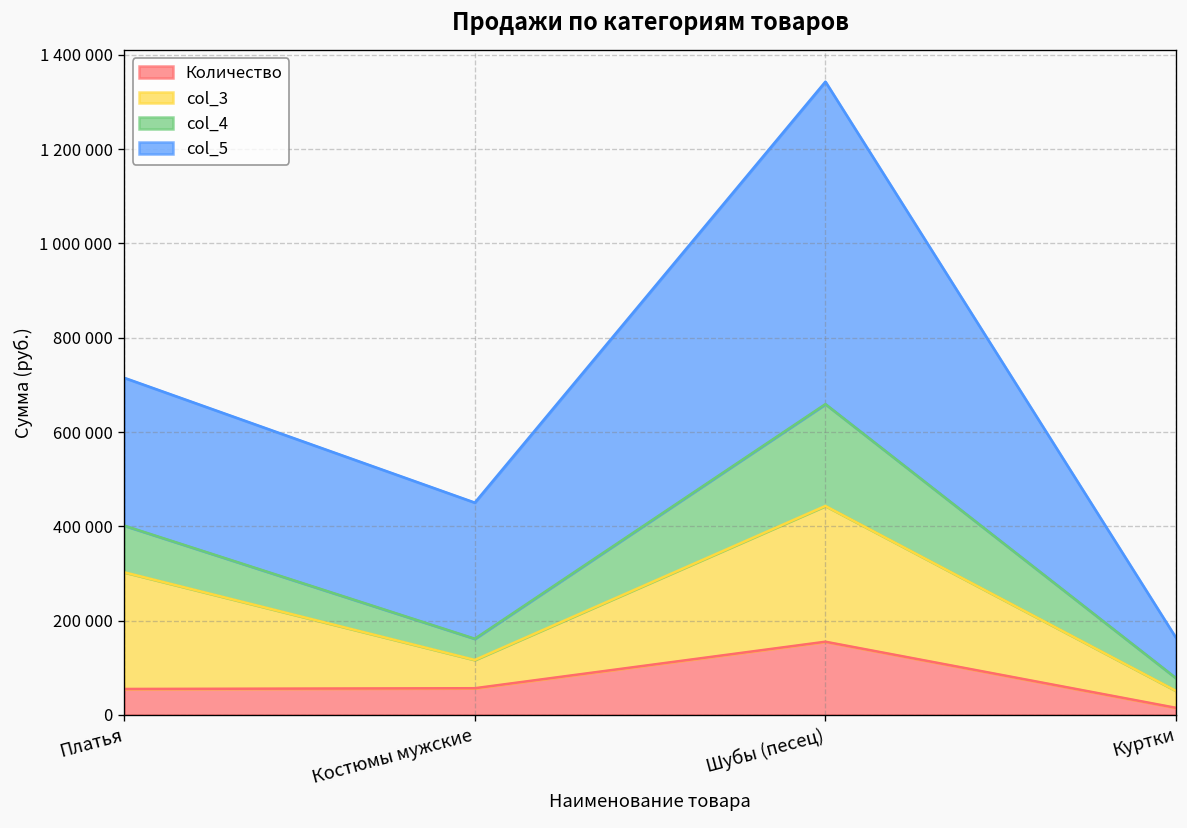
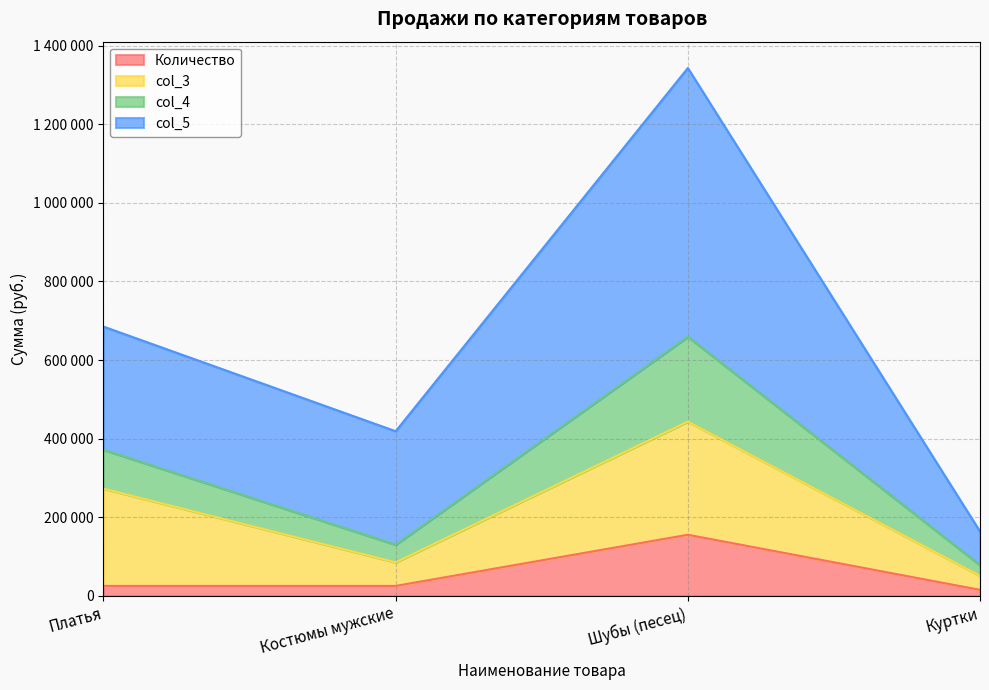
Количество, Платья: 60000 -> 30000
Количество, Костюмы мужские: 60000 -> 30000
